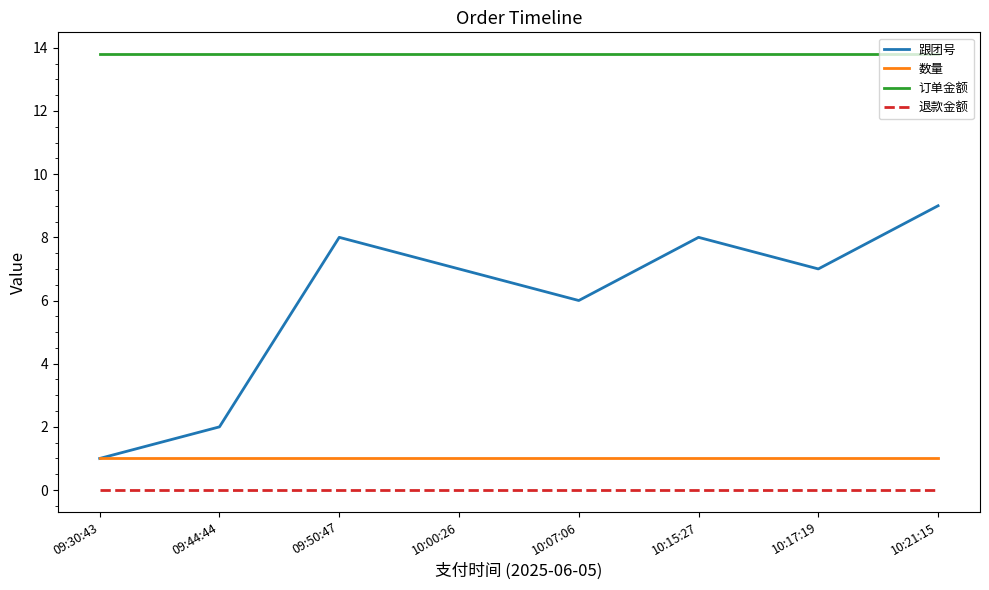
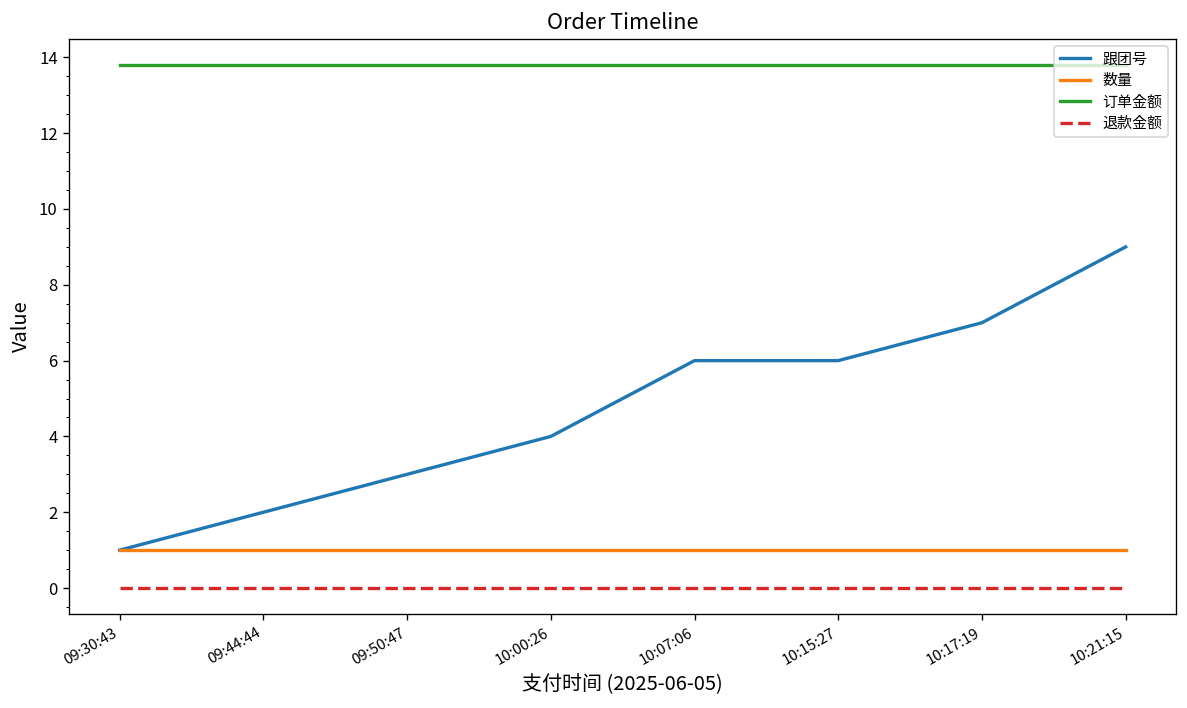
跟团号, 09:50:47: 8 -> 3
跟团号, 10:00:26: 7 -> 4
跟团号, 10:15:27: 8 -> 6
